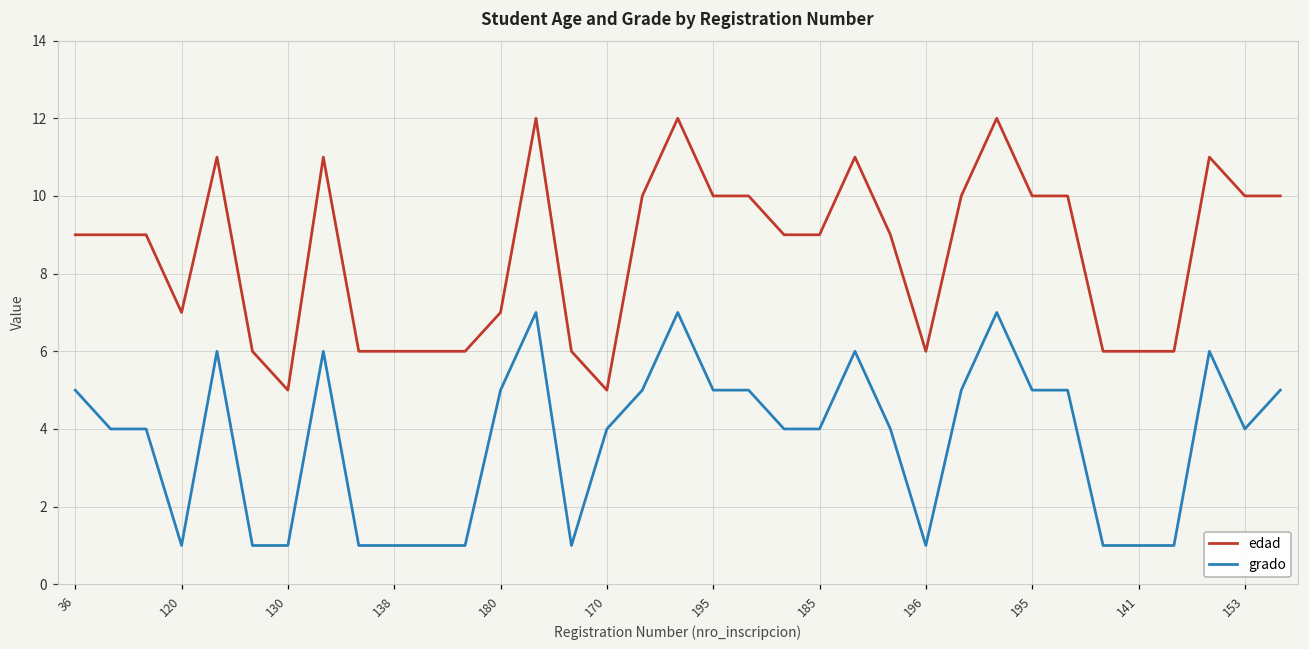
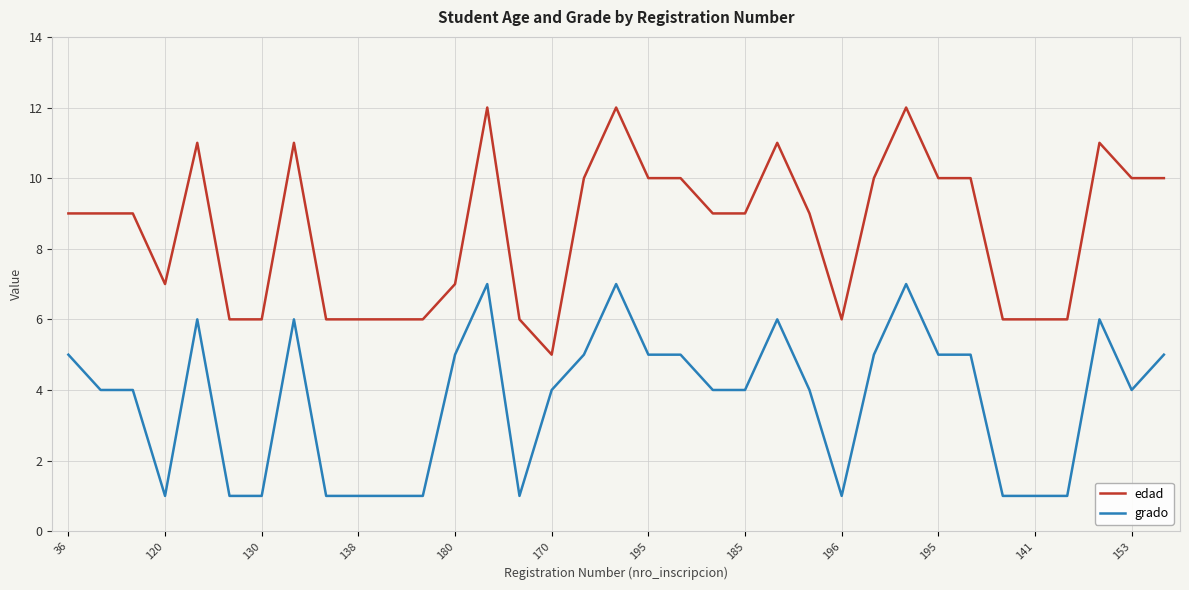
edad, 130: 5 -> 6
